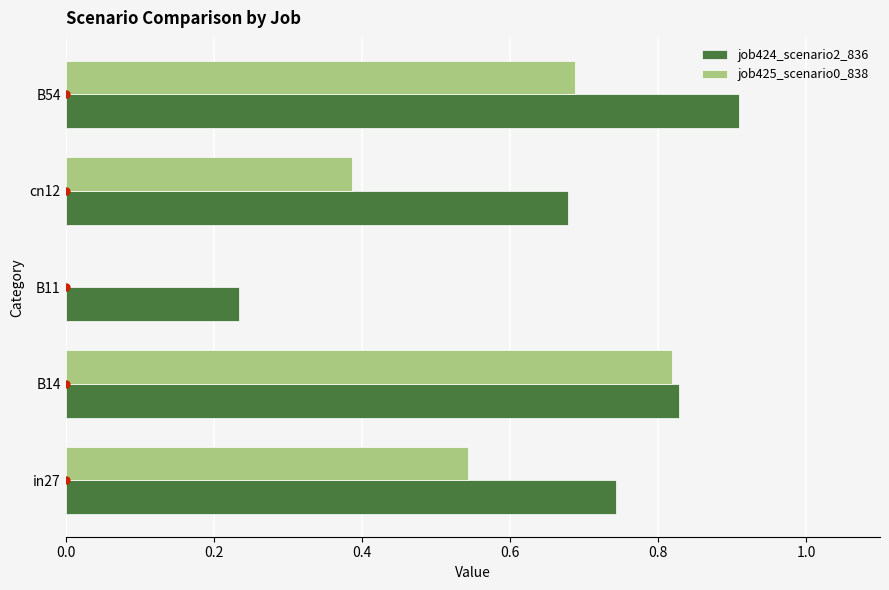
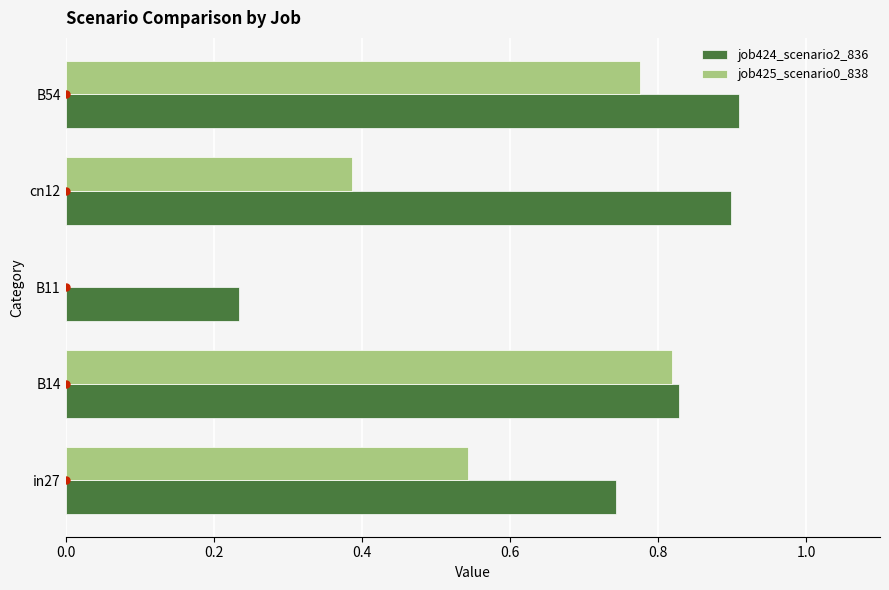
job425_scenario0_838, B54: 0.69 -> 0.78
job424_scenario2_836, cn12: 0.68 -> 0.90
